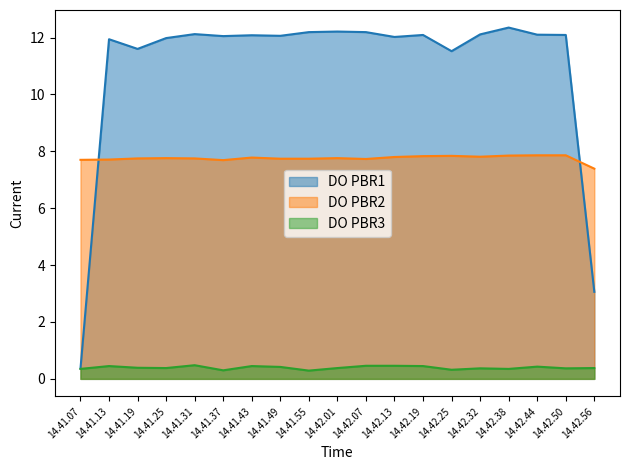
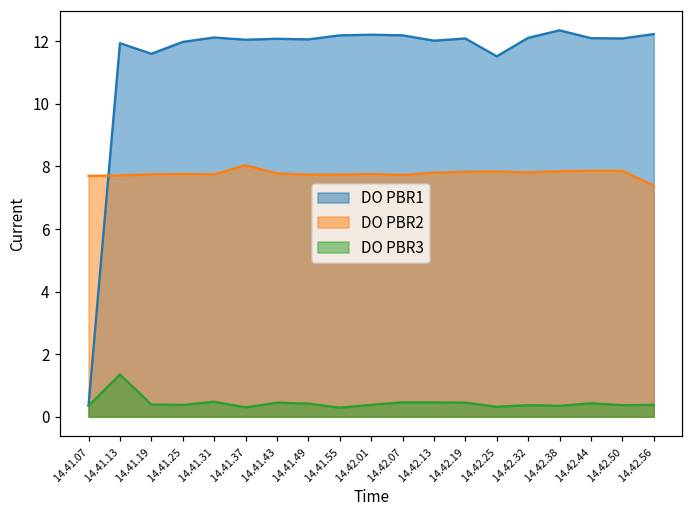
DO PBR3, 14.41.13: 0.5 -> 1.4
DO PBR2, 14.41.37: 7.7 -> 8.0
DO PBR1, 14.42.56: 3.1 -> 12.2
